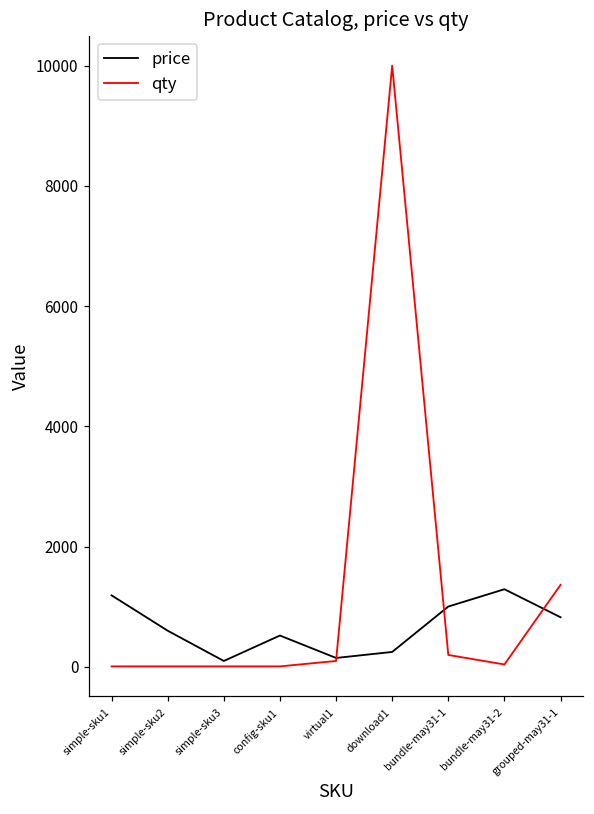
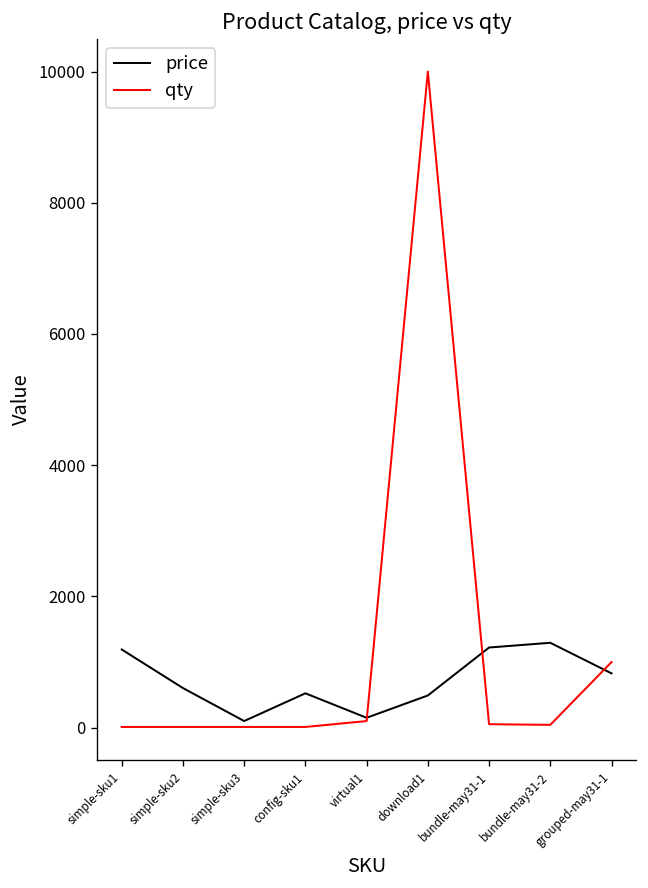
price, download1: 300 -> 500
price, bundle-may31-1: 1000 -> 1200
qty, bundle-may31-1: 200 -> 100
qty, grouped-may31-1: 1400 -> 1000
